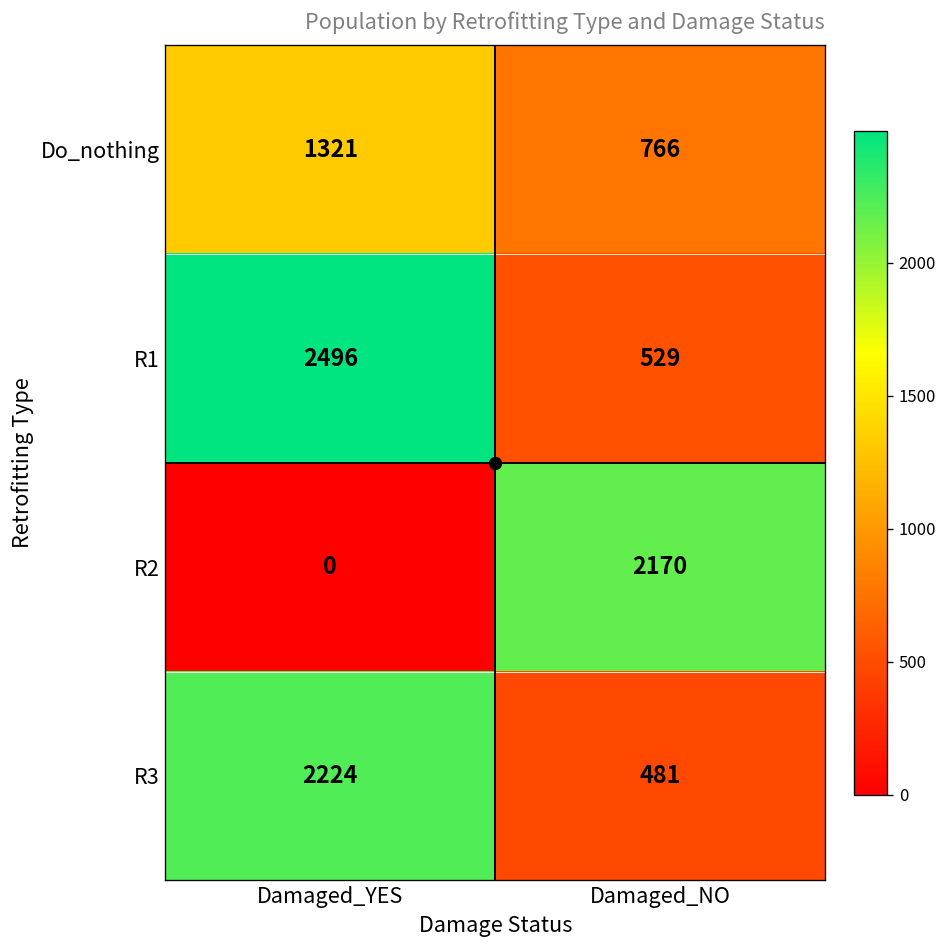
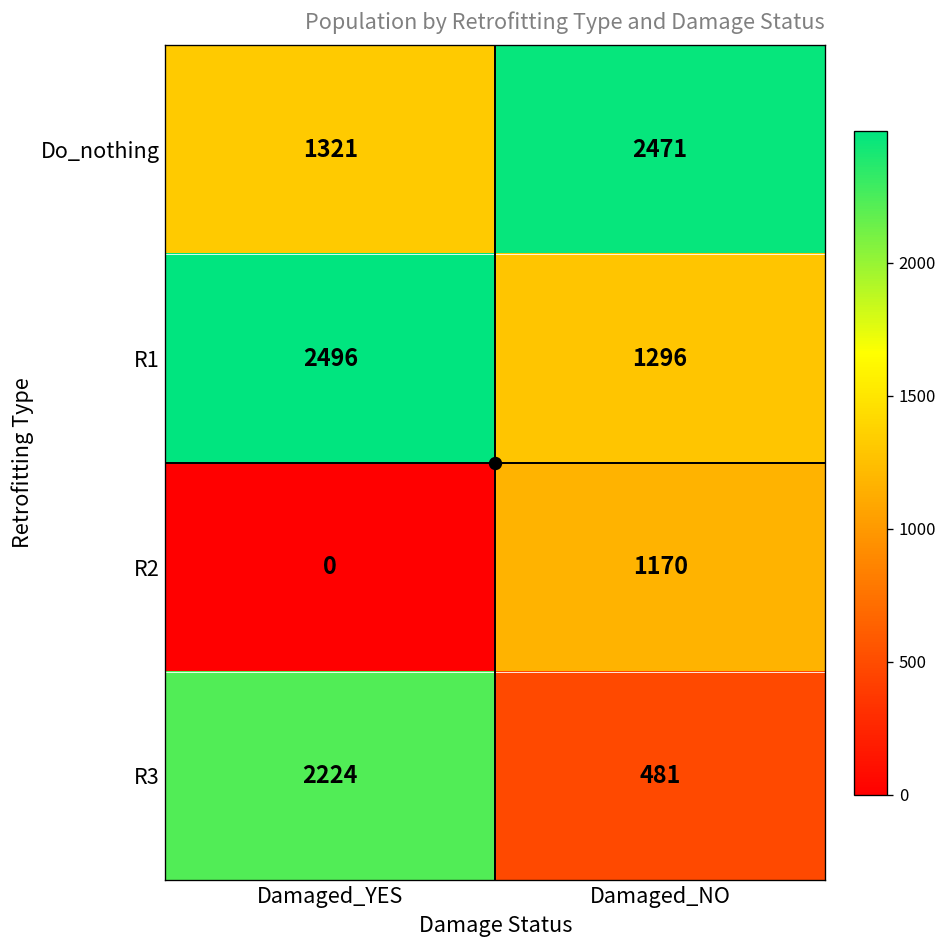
Do_nothing, Damaged_NO: 766 -> 2471
R1, Damaged_NO: 529 -> 1296
R2, Damaged_NO: 2170 -> 1170
